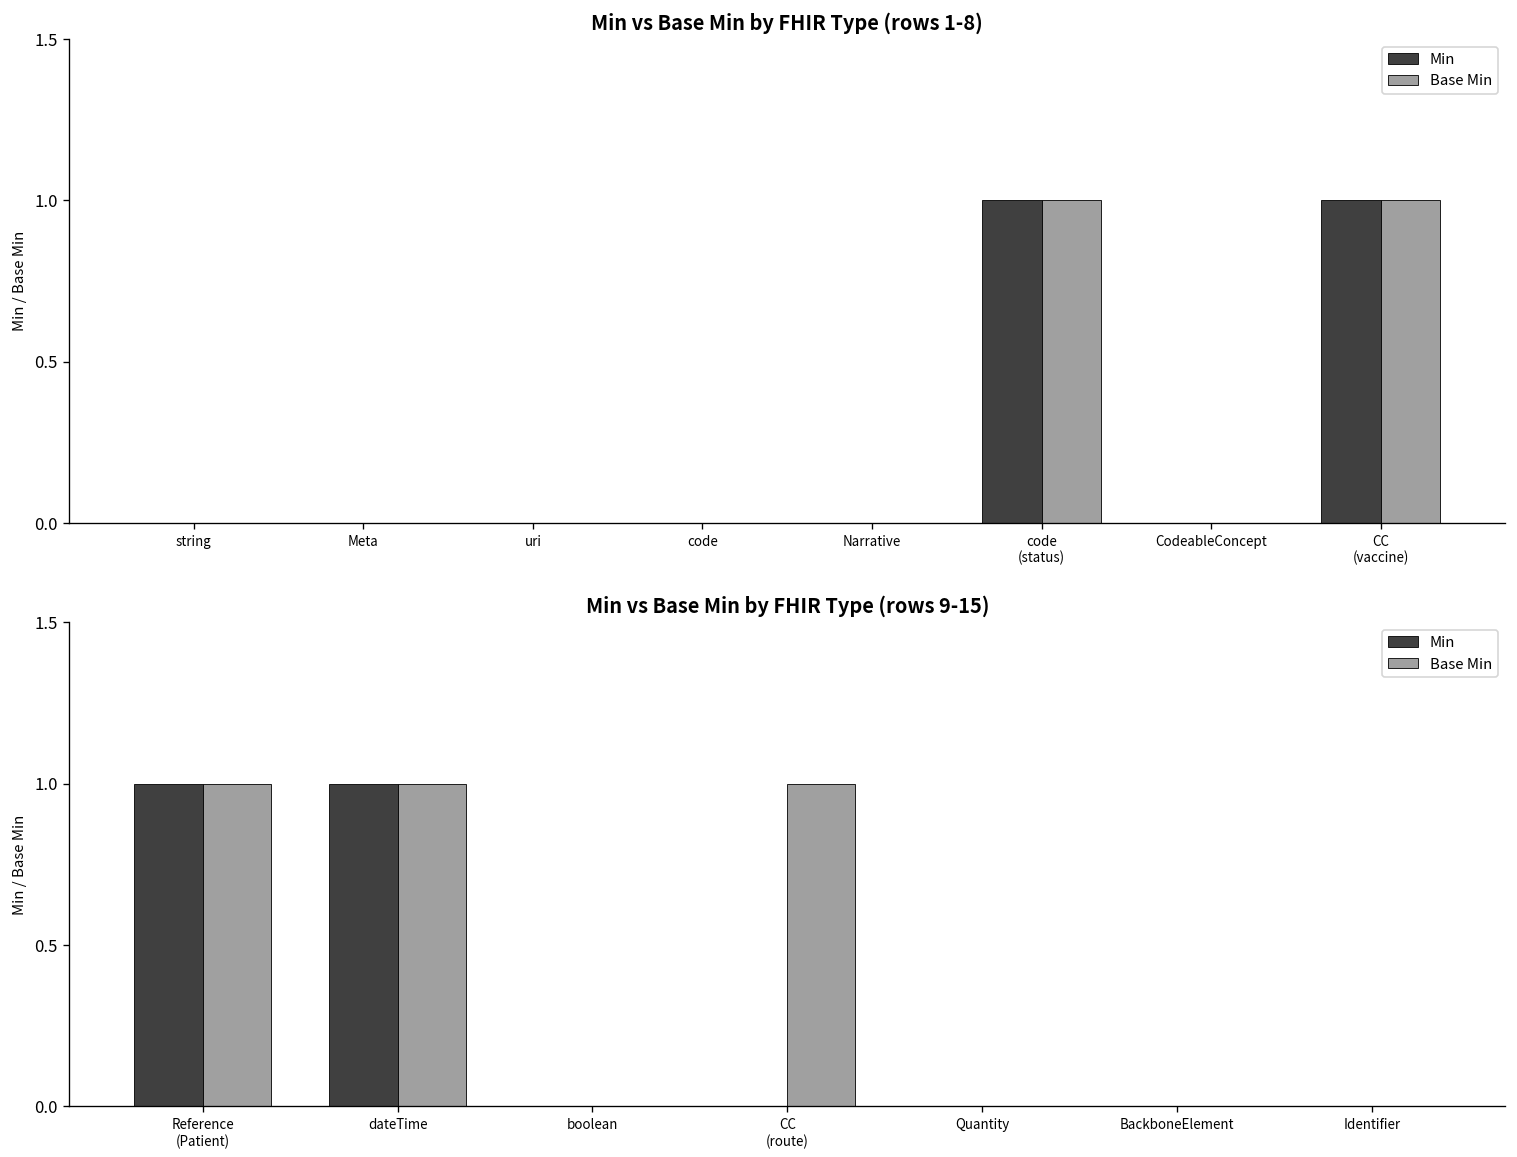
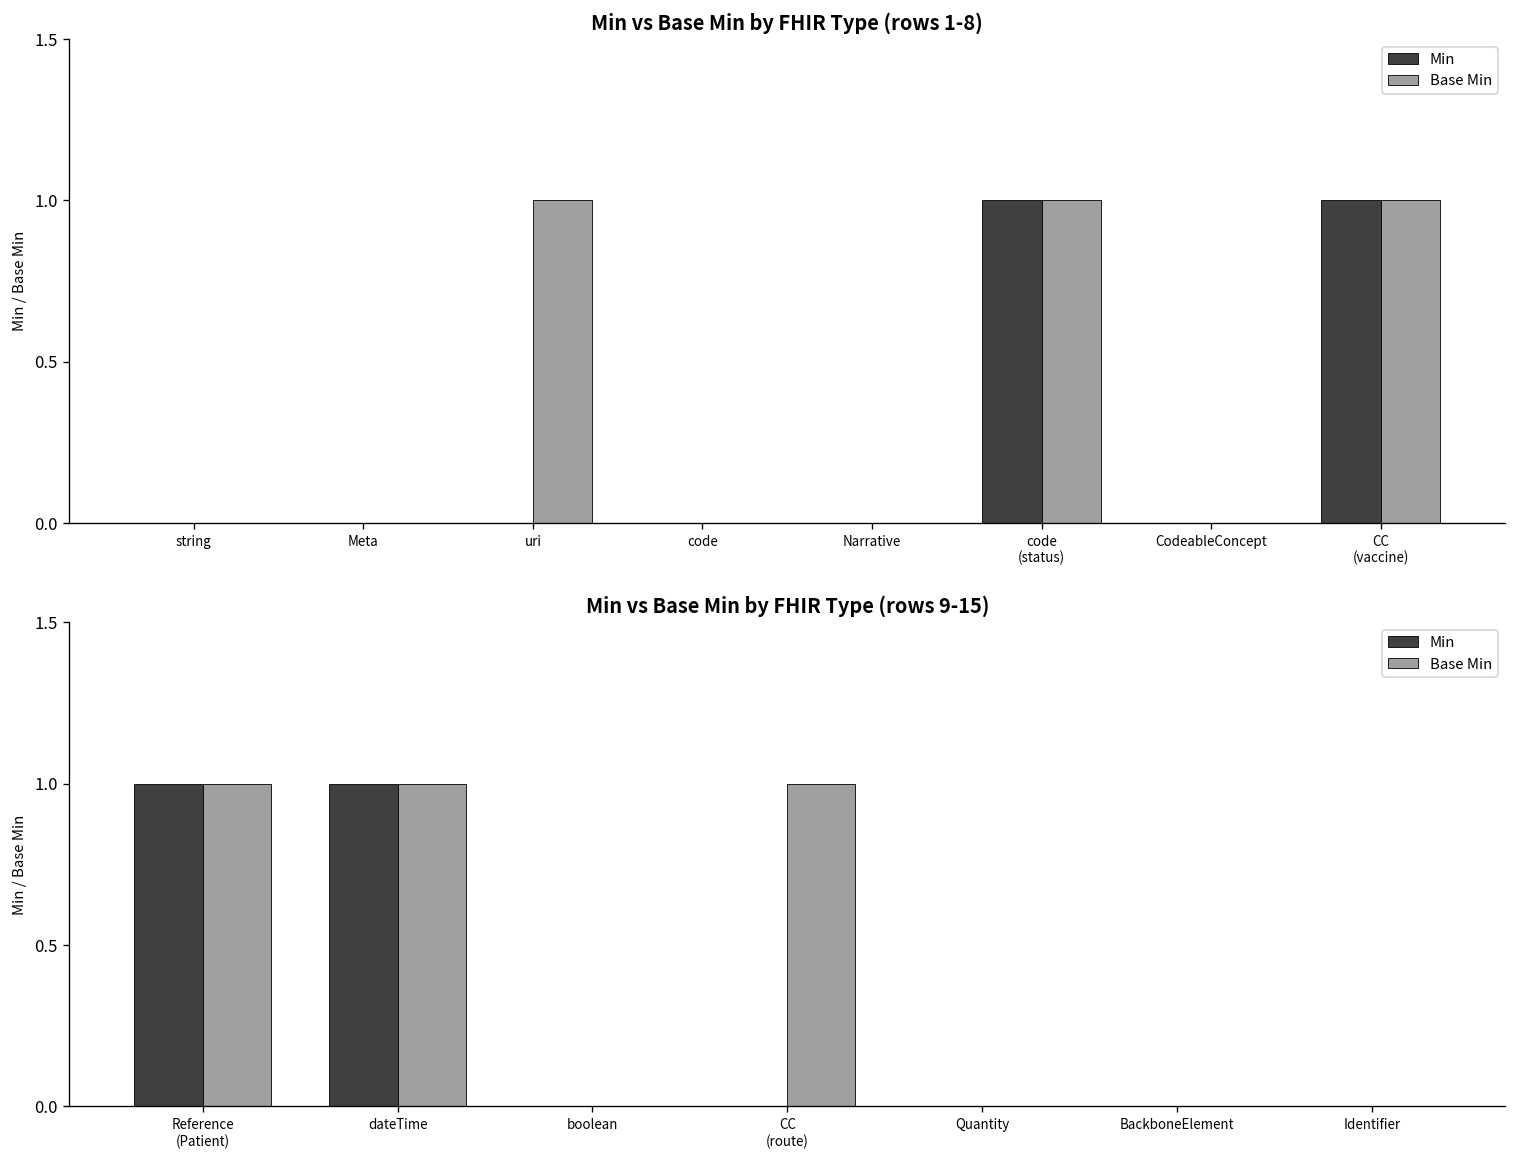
Min vs Base Min by FHIR Type (rows 1-8), Base Min, uri: 0 -> 1
